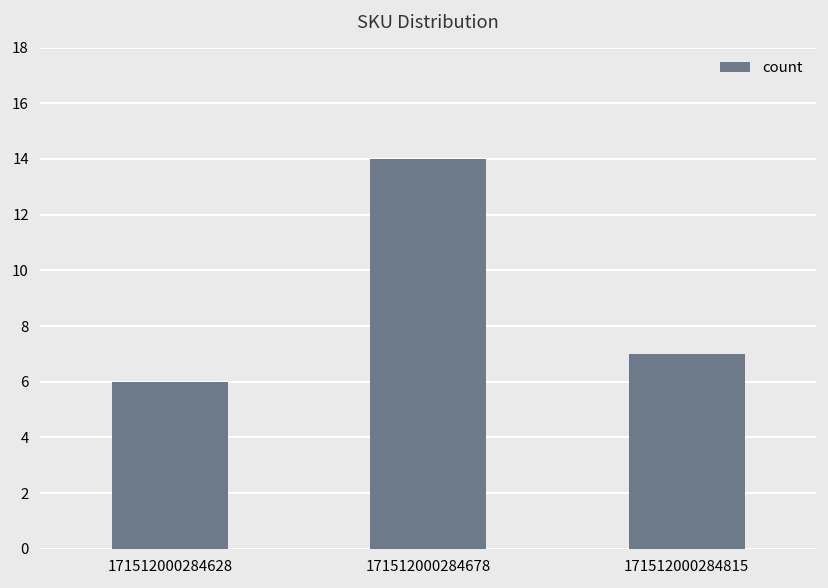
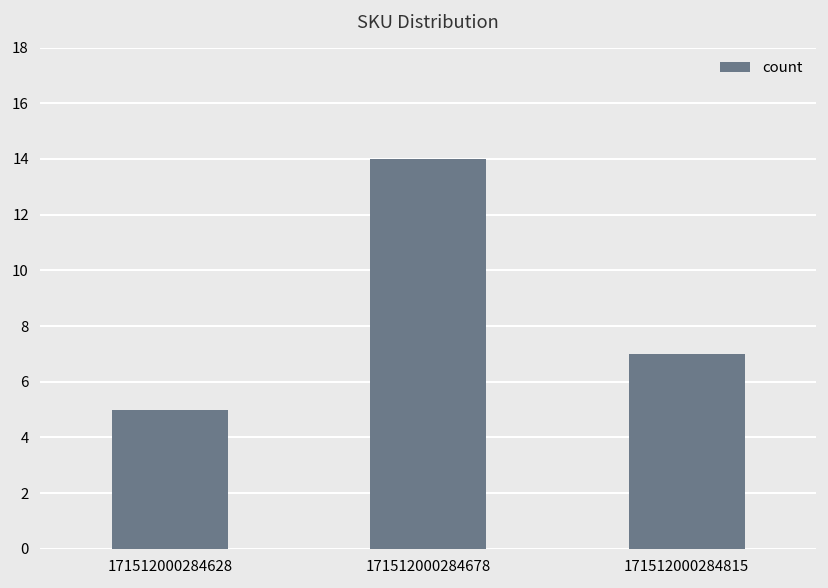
171512000284628: 6 -> 5
